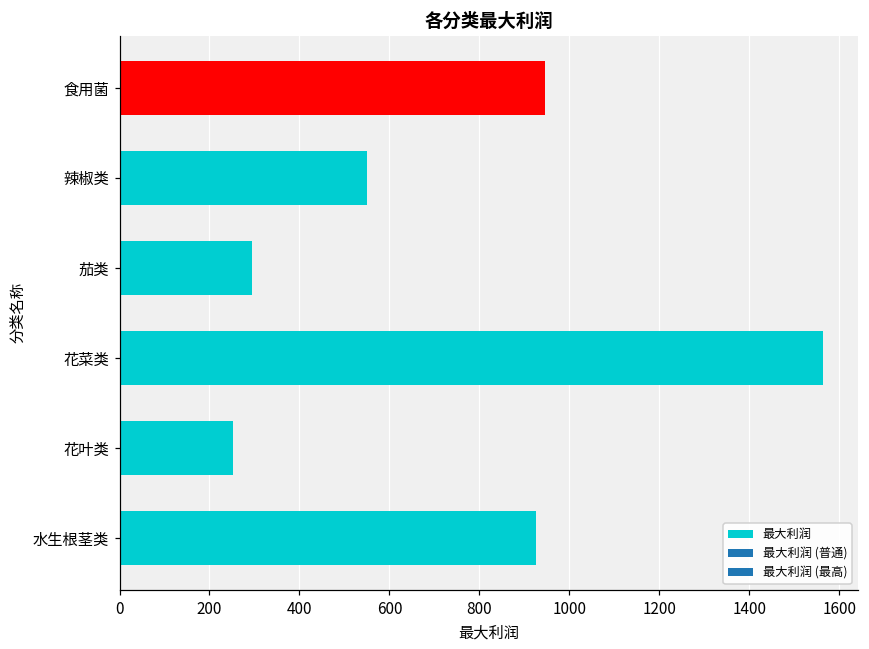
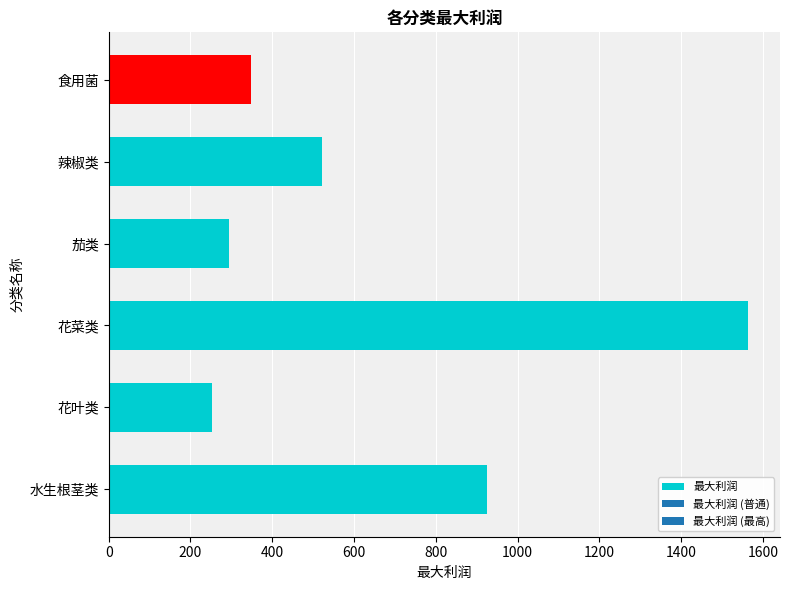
食用菌: 950 -> 350
辣椒类: 550 -> 520
